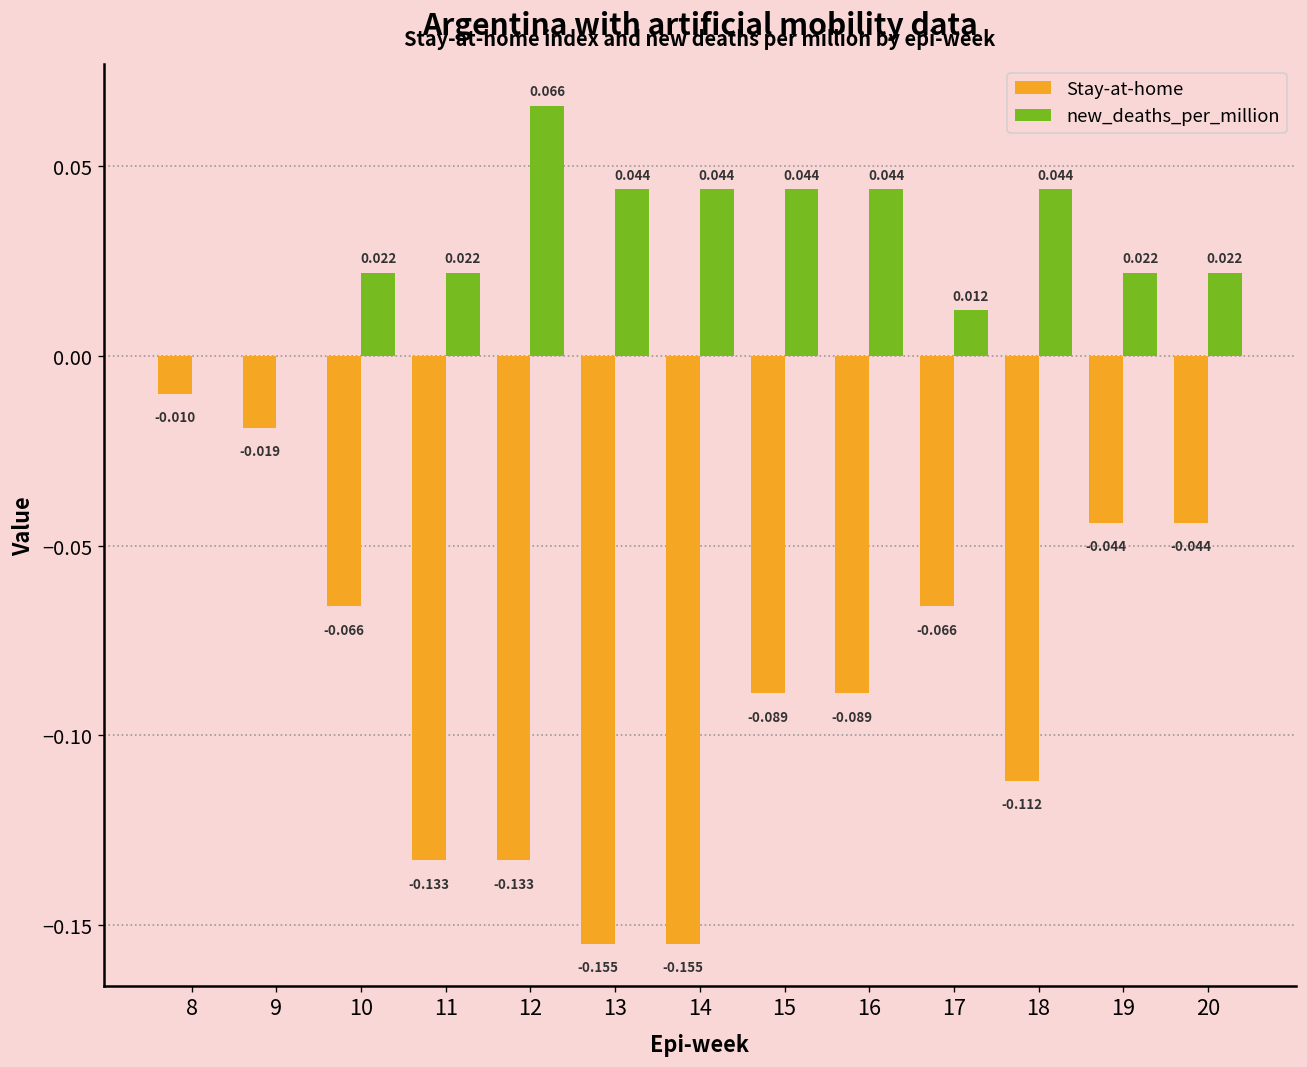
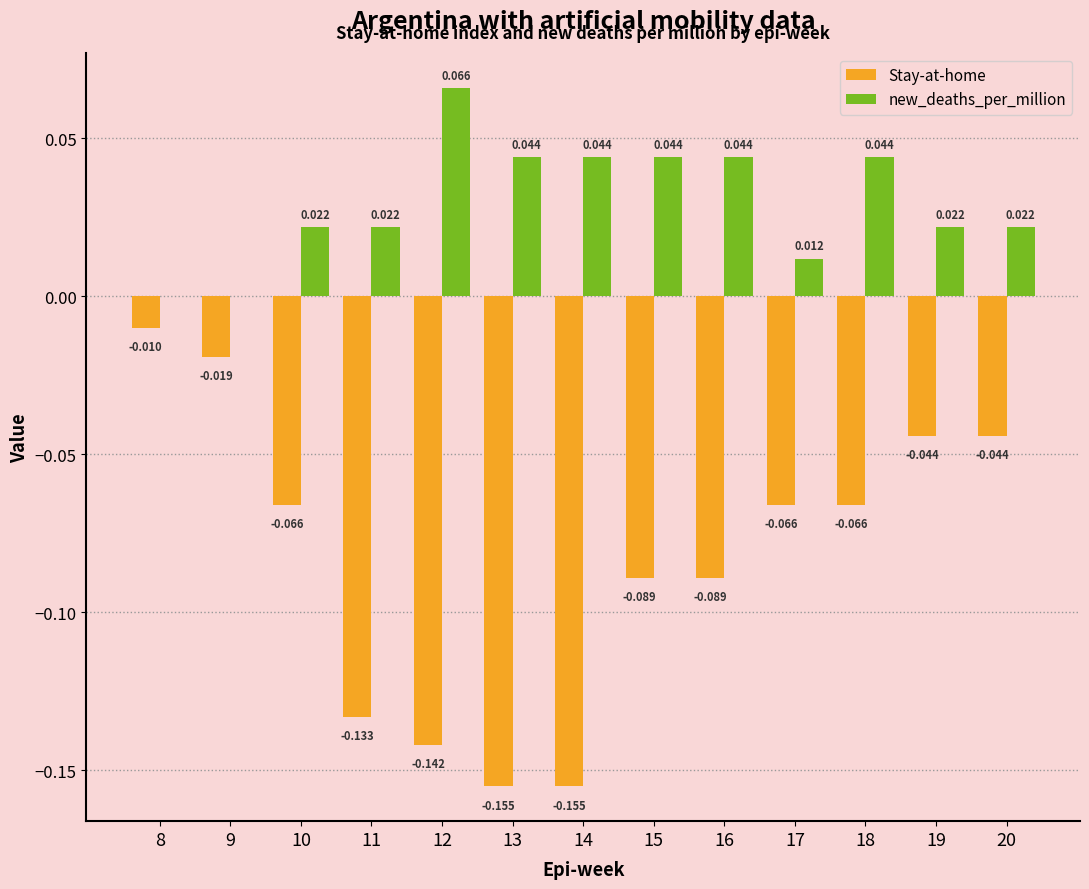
Stay-at-home, 12: -0.133 -> -0.142
Stay-at-home, 18: -0.112 -> -0.066
